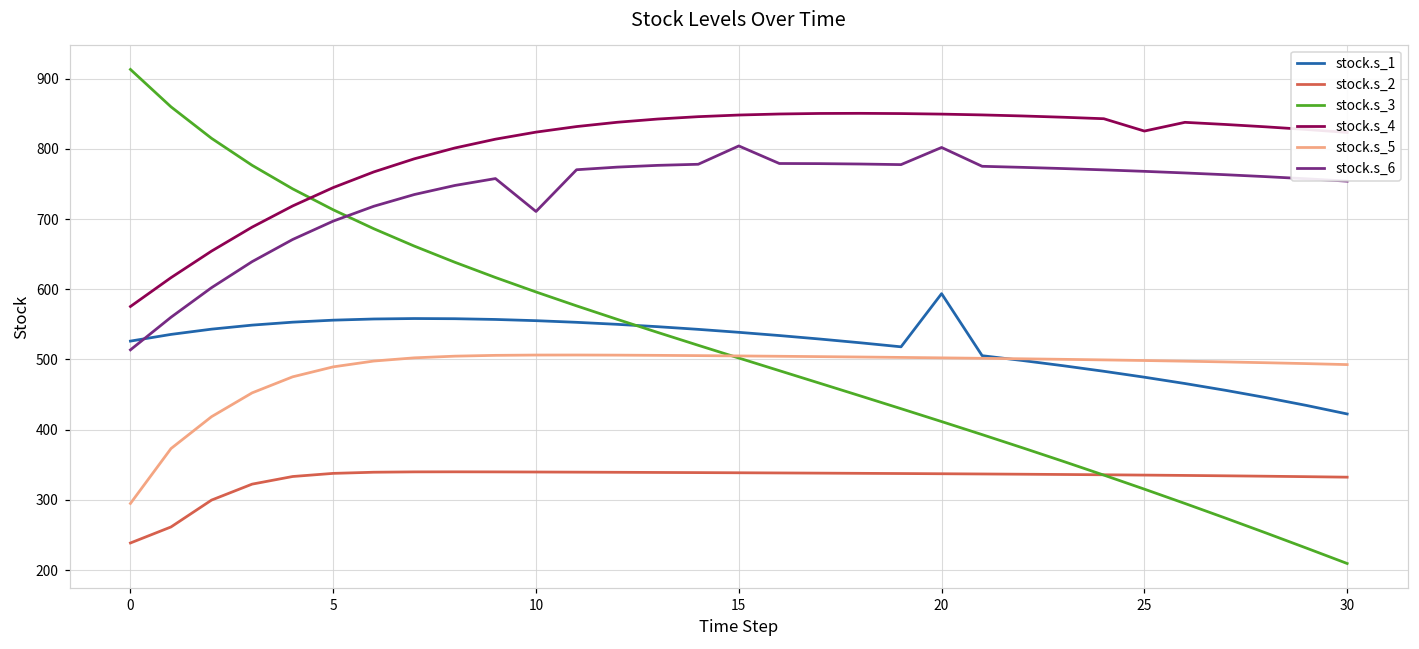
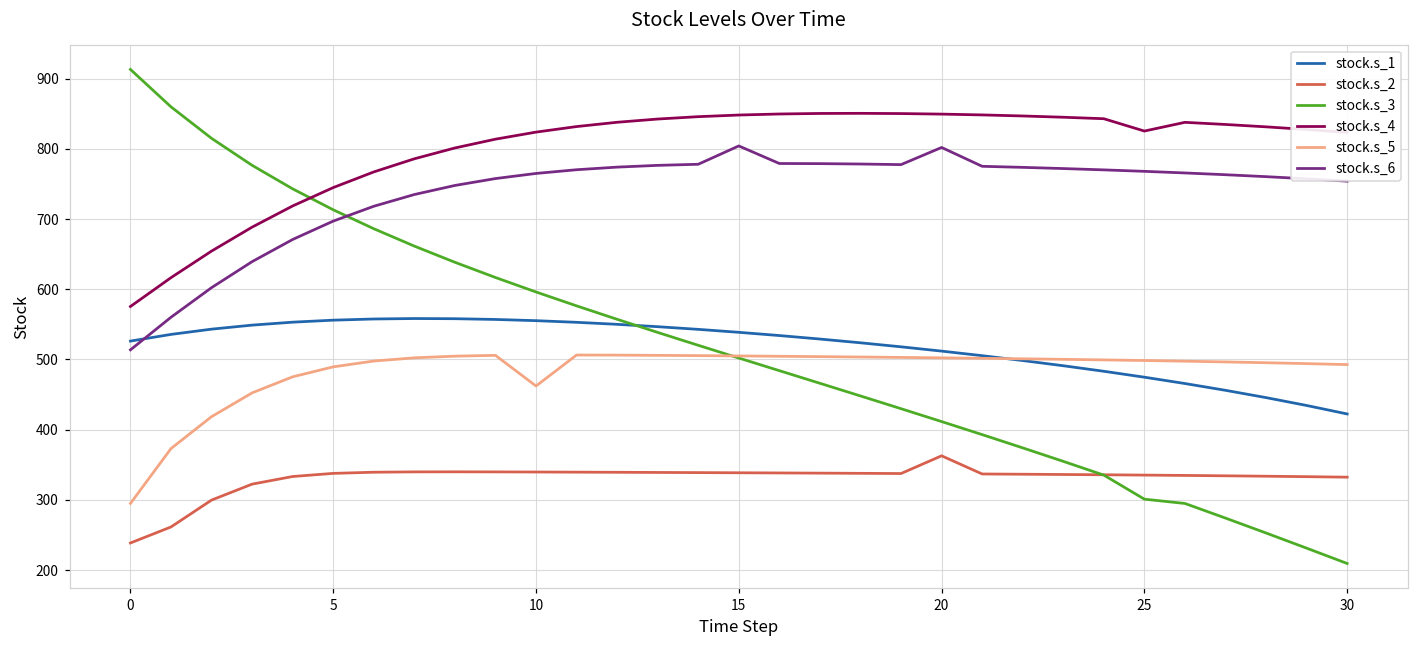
stock.s_5, 10: 510 -> 460
stock.s_6, 10: 710 -> 770
stock.s_1, 20: 590 -> 510
stock.s_2, 20: 340 -> 360
stock.s_3, 25: 320 -> 300
